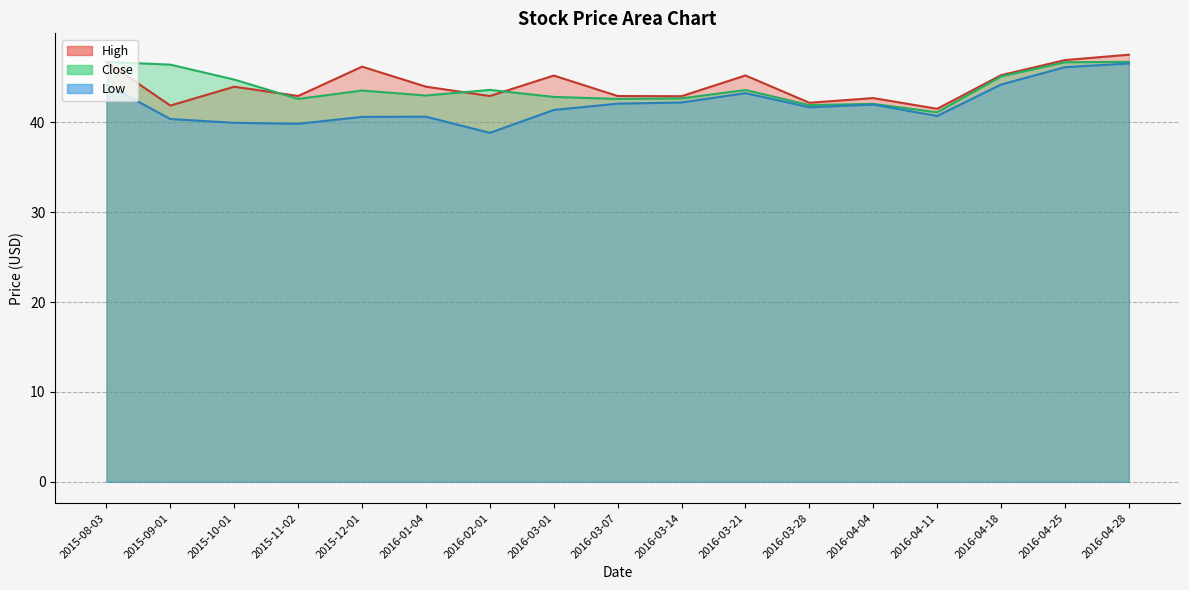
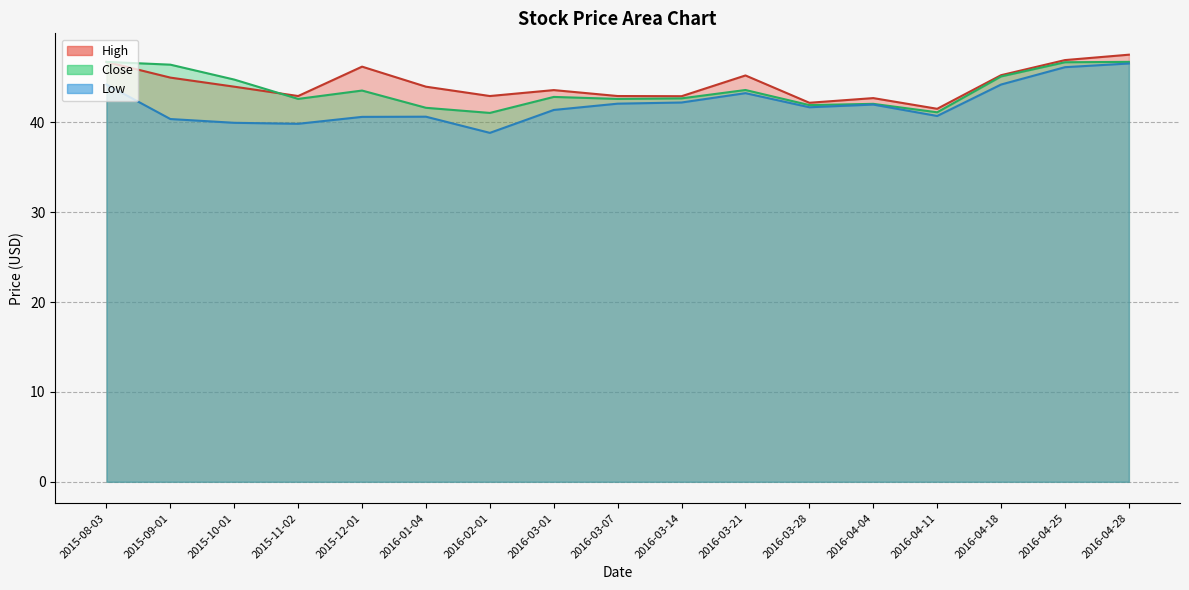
High, 2015-09-01: 42 -> 45
Close, 2016-01-04: 43 -> 42
Close, 2016-02-01: 44 -> 41
High, 2016-03-01: 45 -> 44
